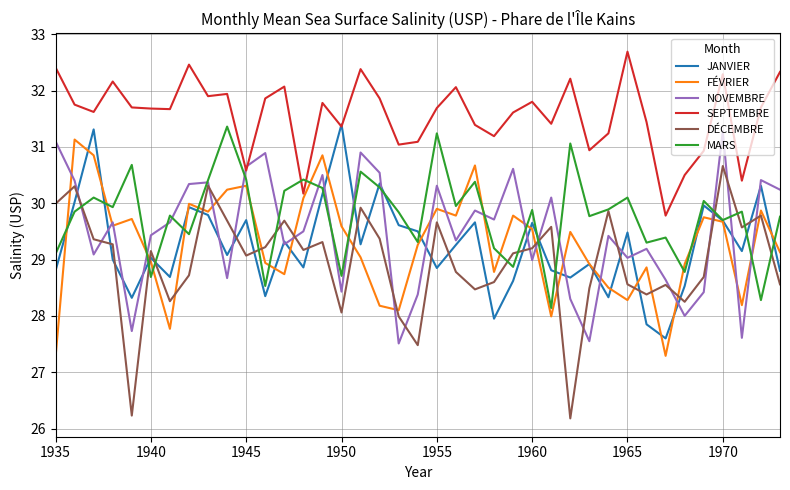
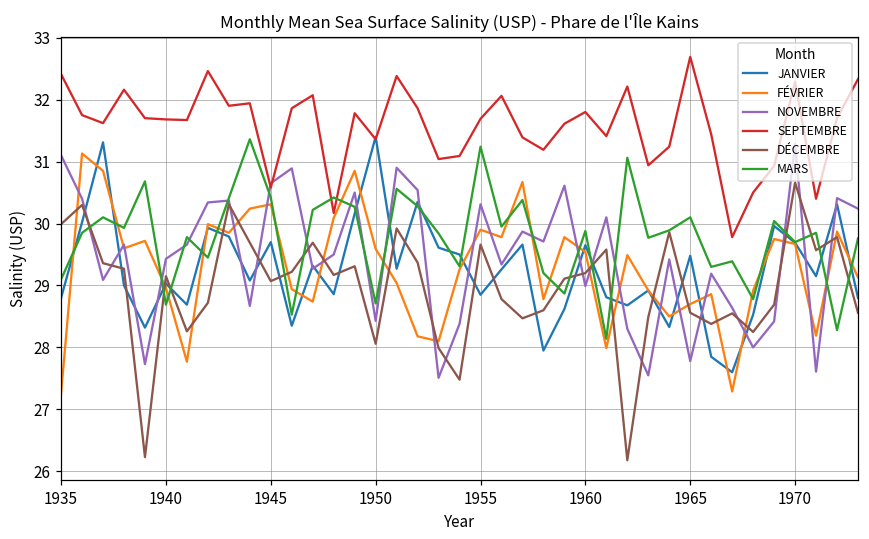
FÉVRIER, 1965: 28.3 -> 28.7
NOVEMBRE, 1965: 29.0 -> 27.8
